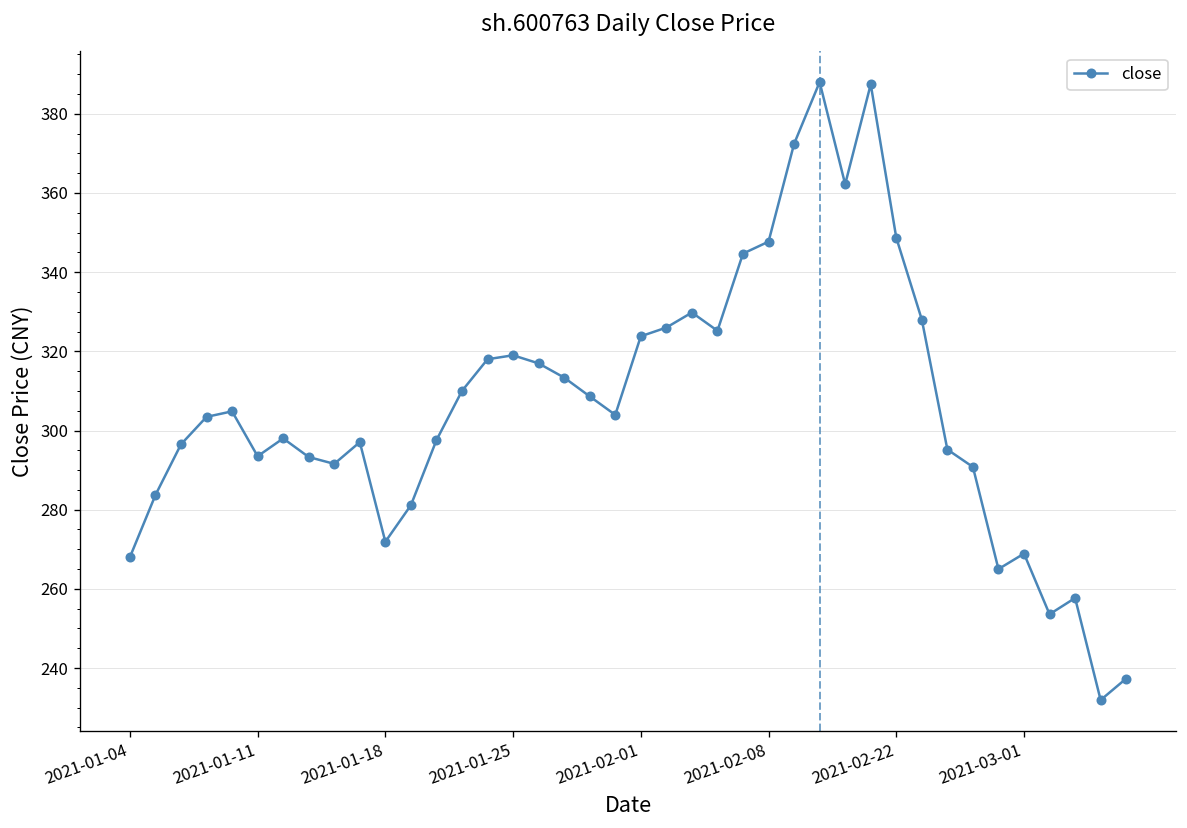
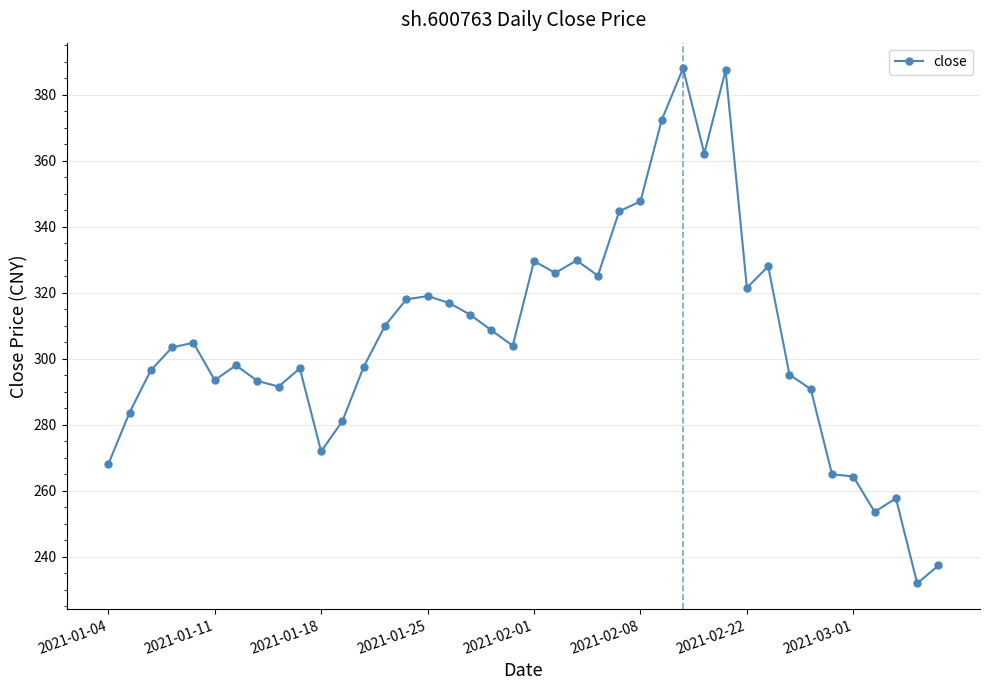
2021-02-01: 324 -> 330
2021-02-22: 349 -> 322
2021-03-01: 269 -> 264
